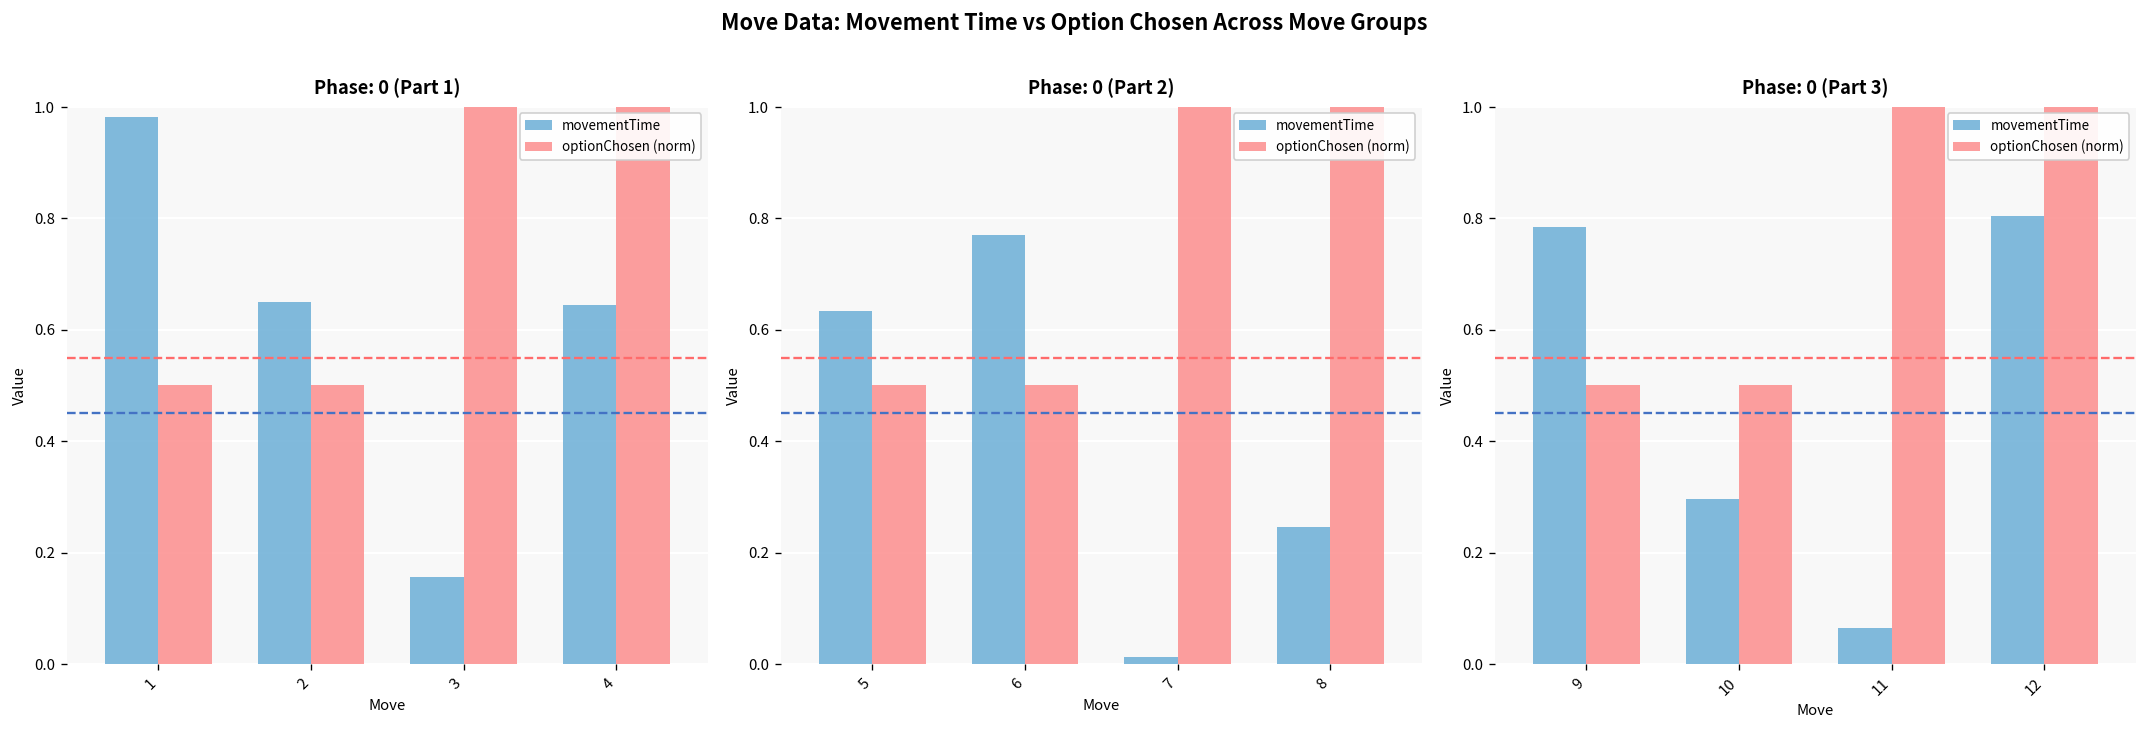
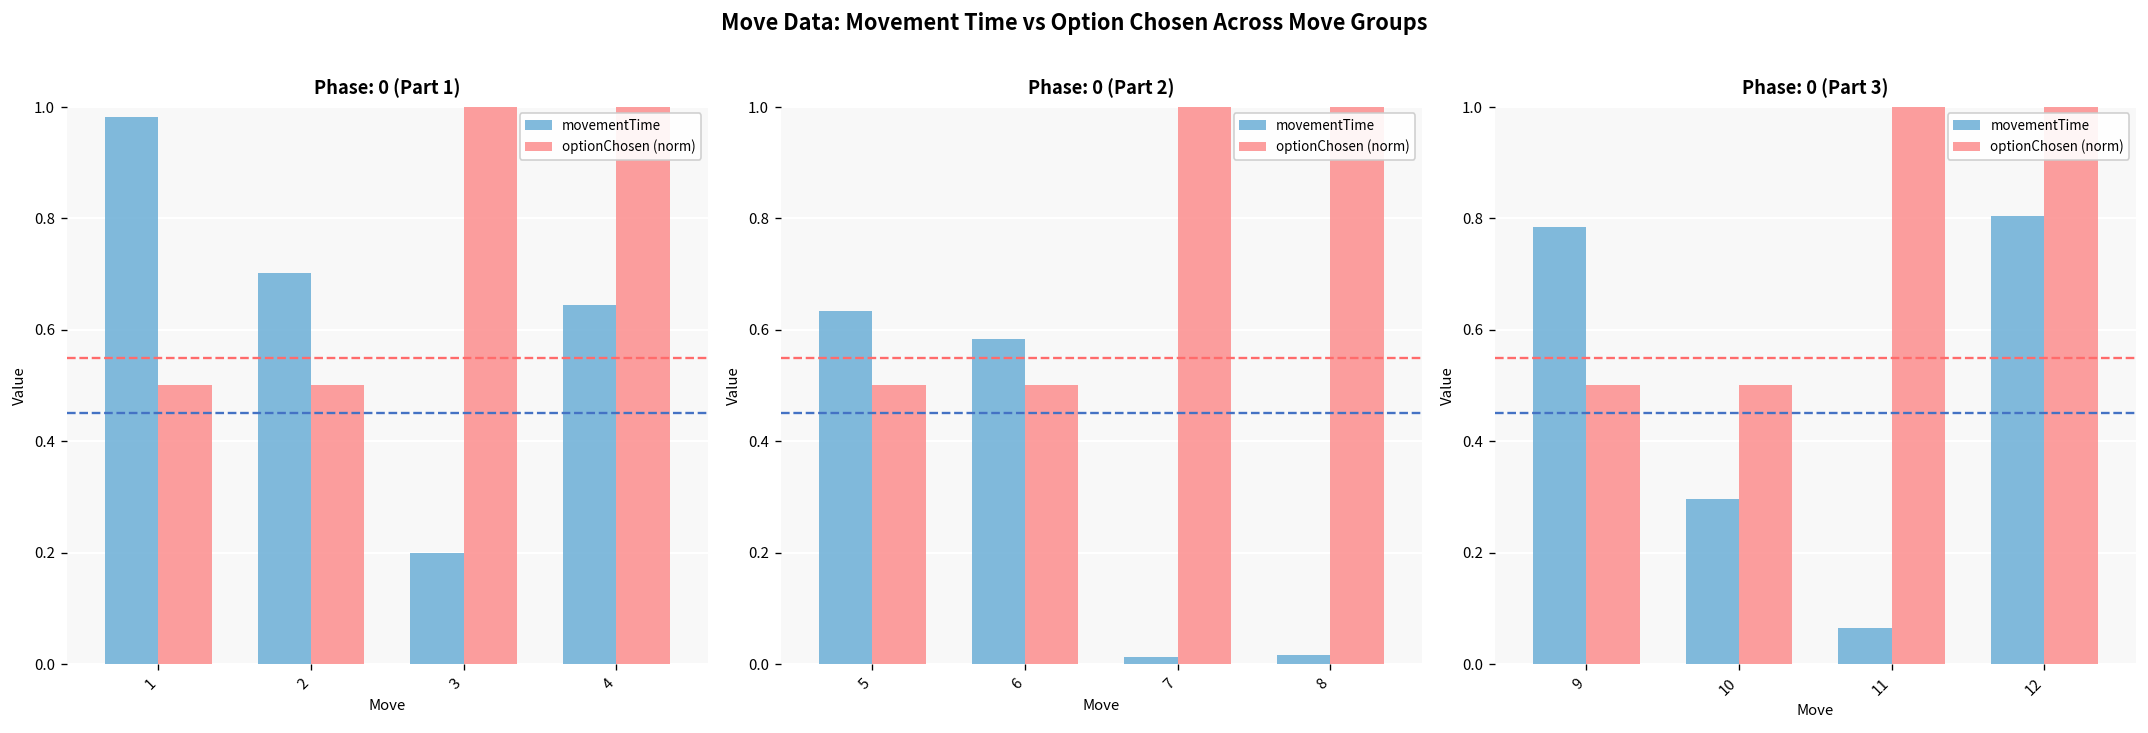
Phase: 0 (Part 1), movementTime, 2: 0.65 -> 0.70
Phase: 0 (Part 1), movementTime, 3: 0.16 -> 0.20
Phase: 0 (Part 2), movementTime, 6: 0.77 -> 0.58
Phase: 0 (Part 2), movementTime, 8: 0.25 -> 0.02
